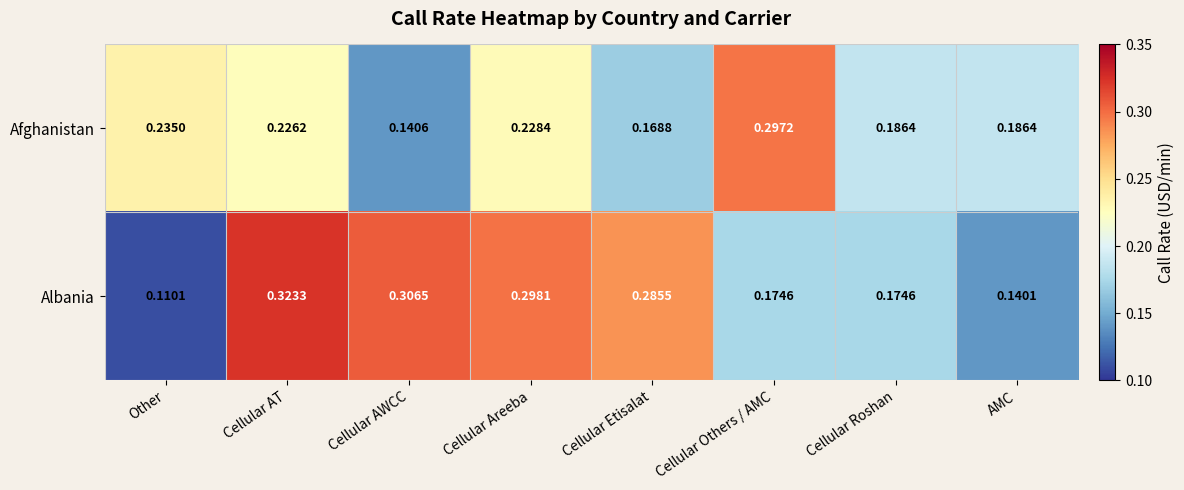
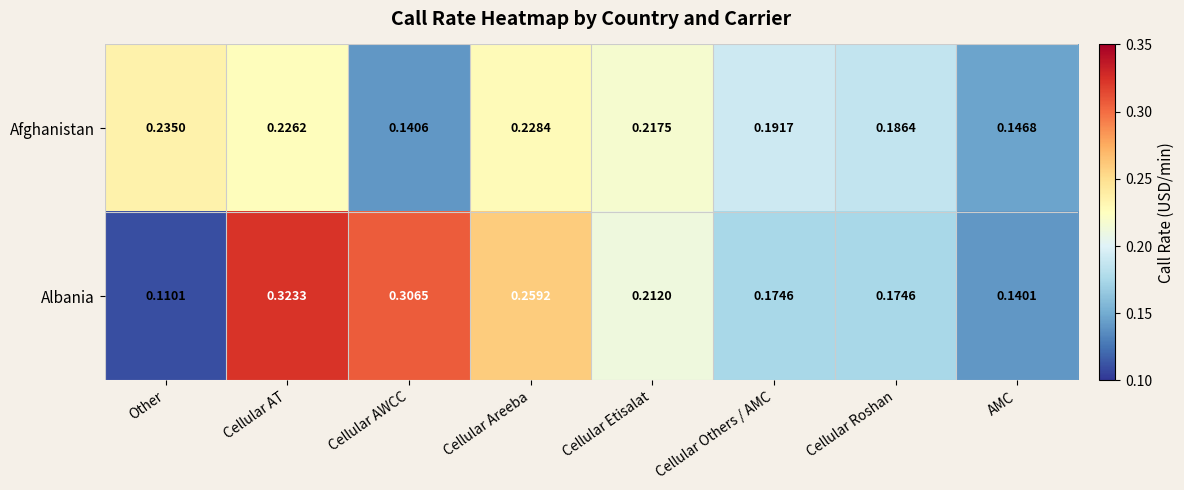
Afghanistan, Cellular Etisalat: 0.1688 -> 0.2175
Afghanistan, Cellular Others / AMC: 0.2972 -> 0.1917
Afghanistan, AMC: 0.1864 -> 0.1468
Albania, Cellular Areeba: 0.2981 -> 0.2592
Albania, Cellular Etisalat: 0.2855 -> 0.2120
